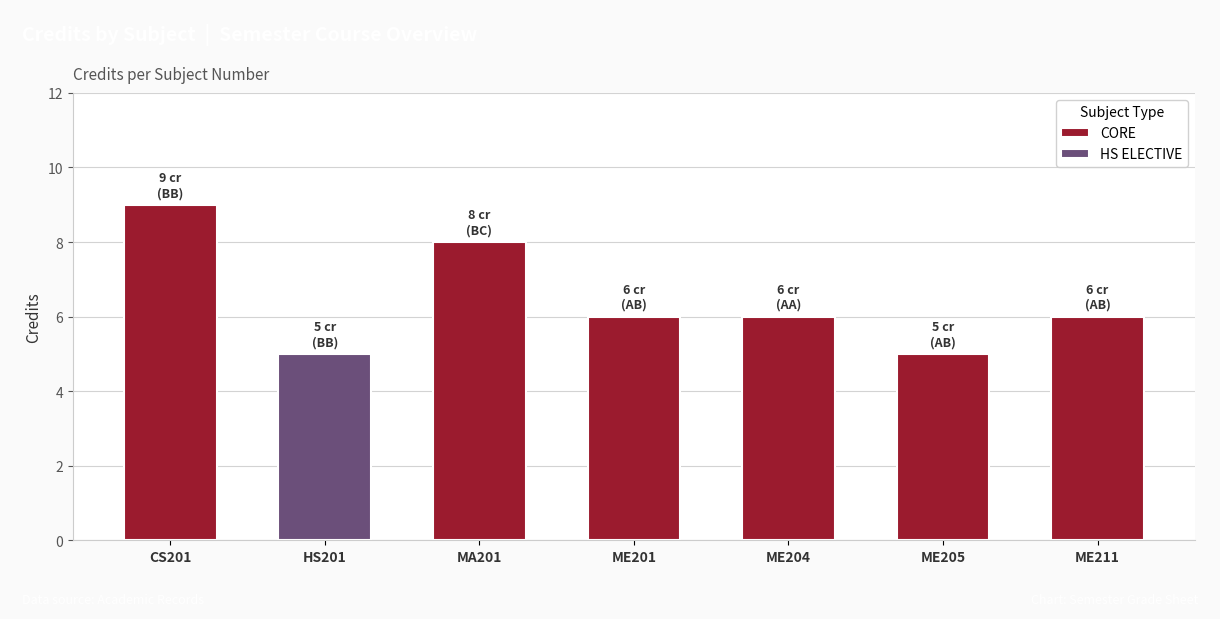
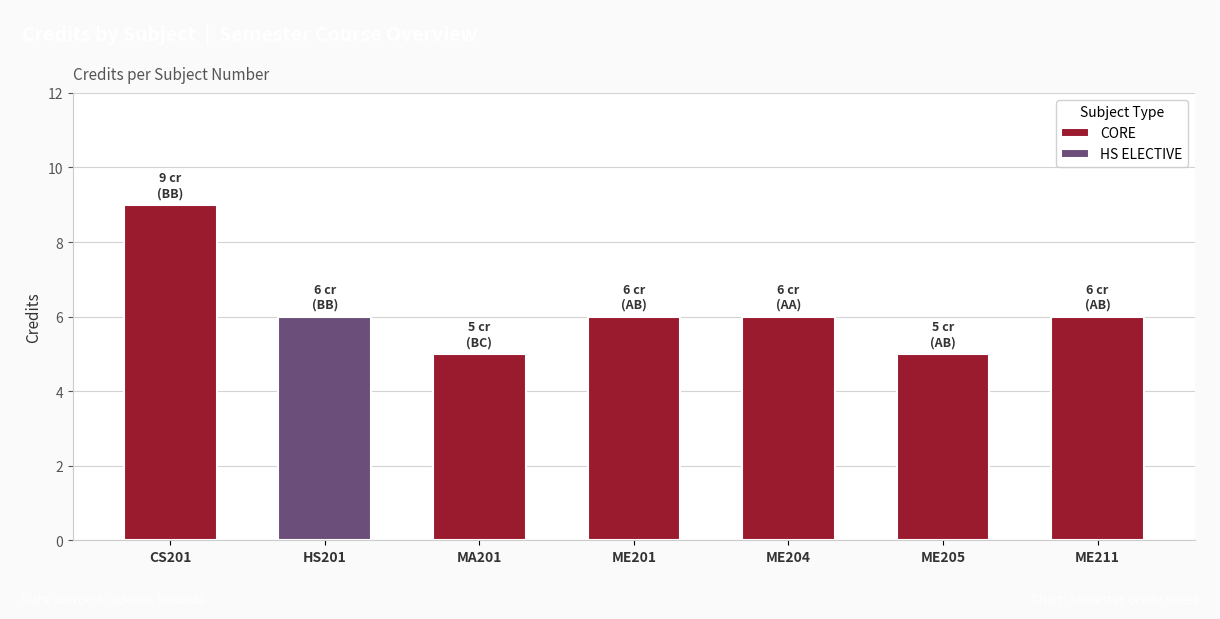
HS ELECTIVE, HS201: 5 -> 6
CORE, MA201: 8 -> 5
